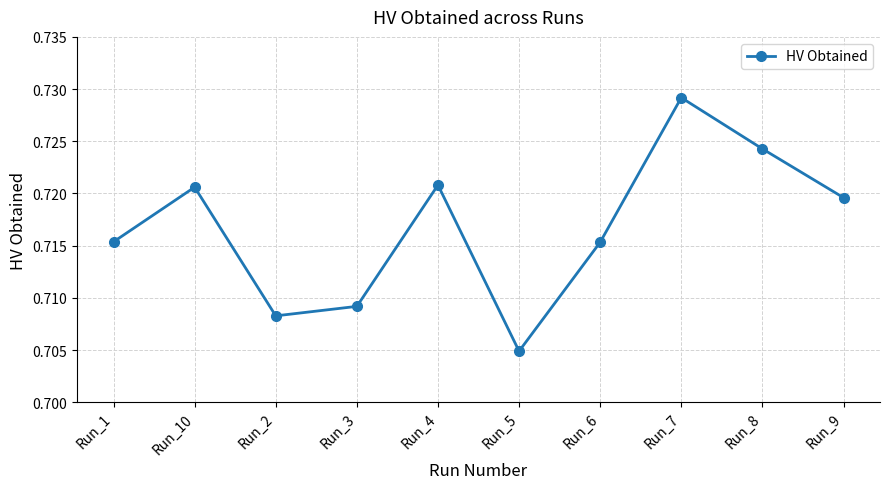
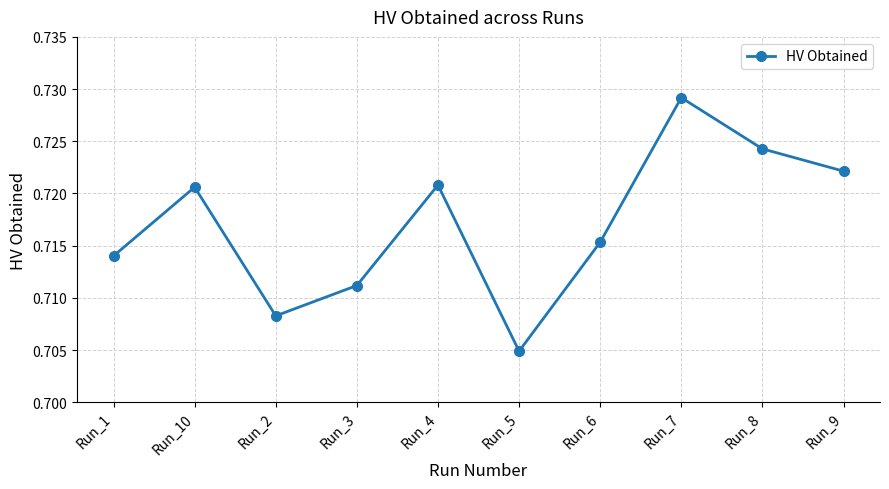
Run_1: 0.7154 -> 0.7140
Run_3: 0.7092 -> 0.7112
Run_9: 0.7196 -> 0.7221
